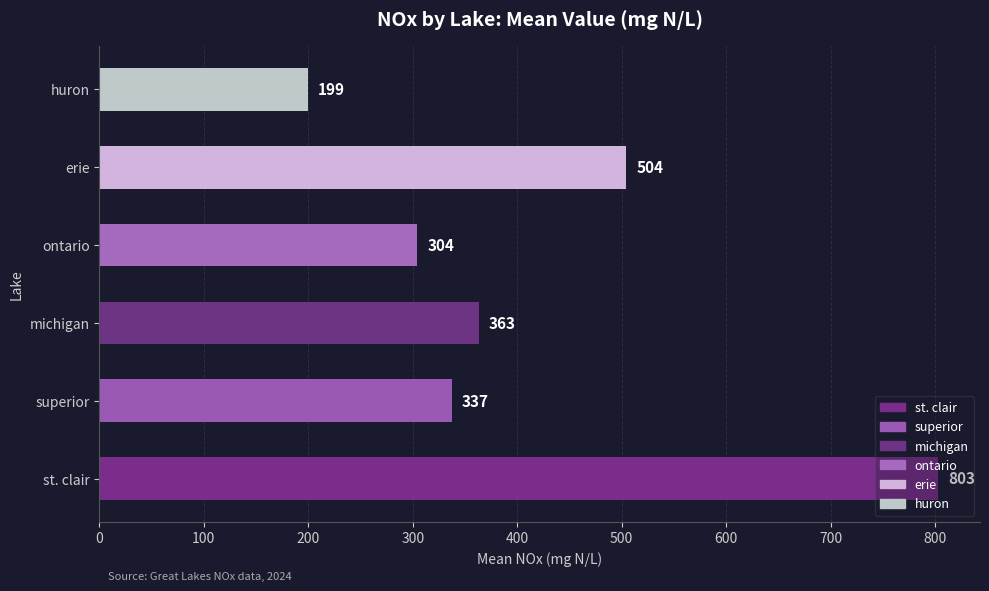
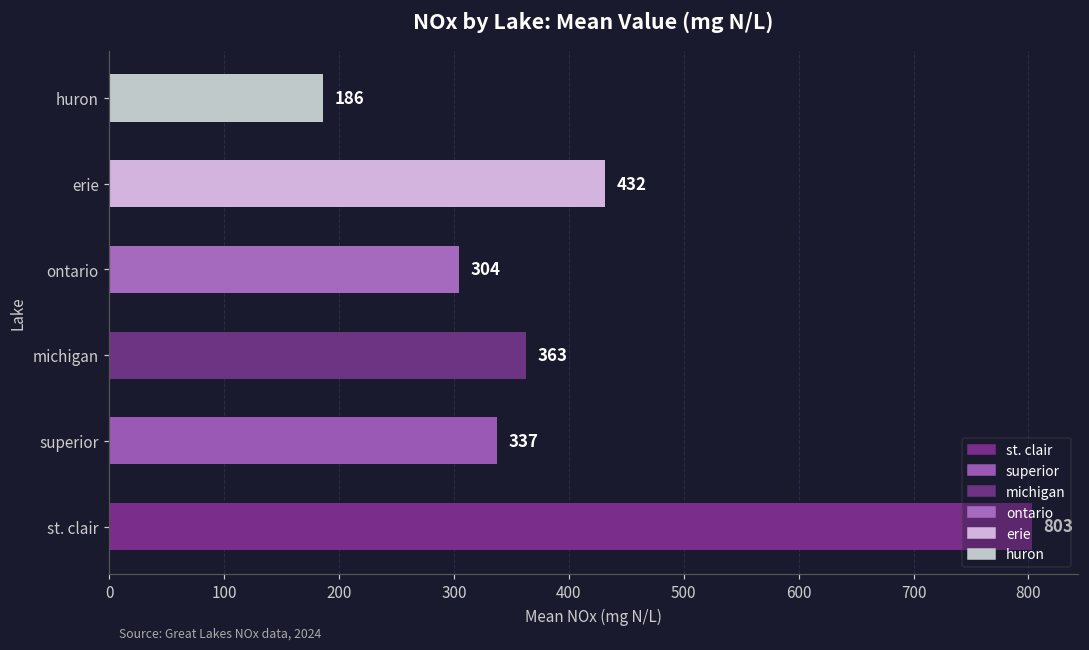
huron: 199 -> 186
erie: 504 -> 432
